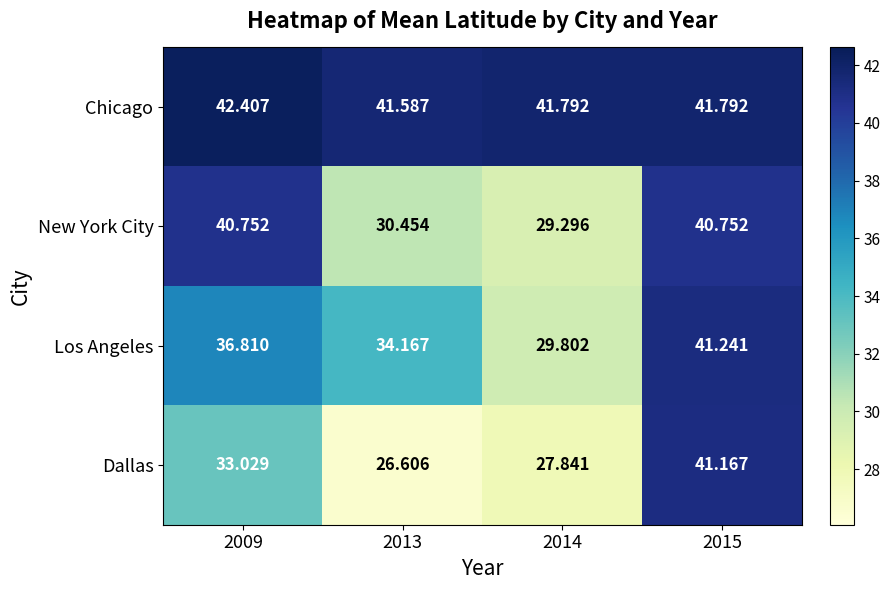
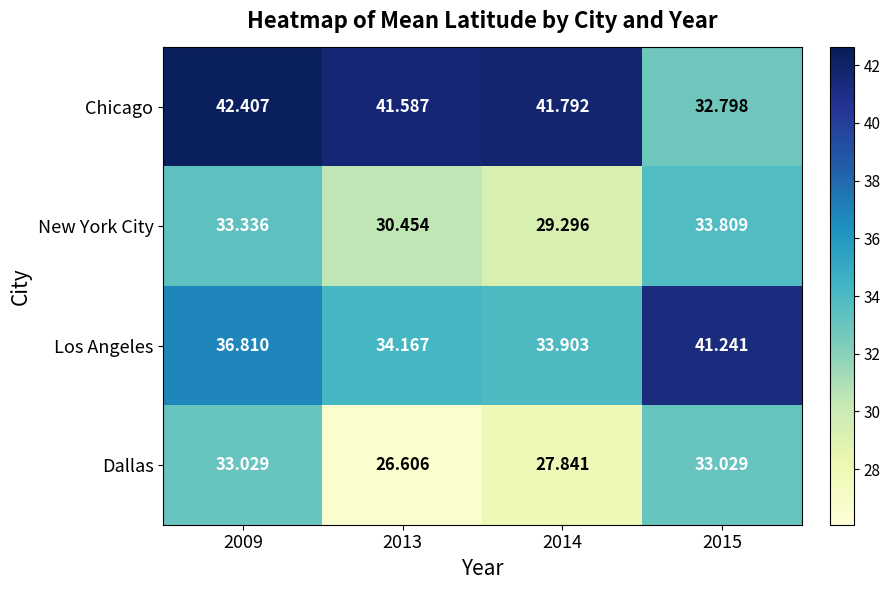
Chicago, 2015: 41.792 -> 32.798
New York City, 2009: 40.752 -> 33.336
New York City, 2015: 40.752 -> 33.809
Los Angeles, 2014: 29.802 -> 33.903
Dallas, 2015: 41.167 -> 33.029
